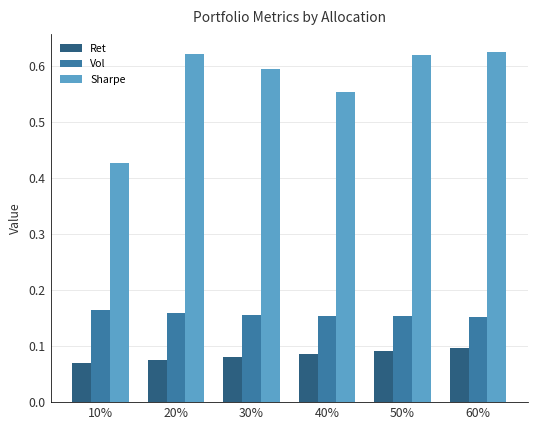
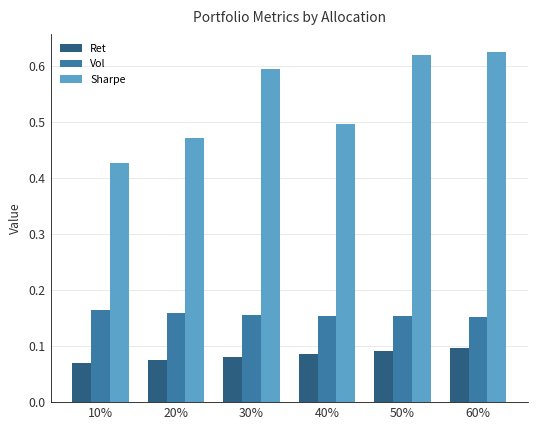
Sharpe, 20%: 0.62 -> 0.47
Sharpe, 40%: 0.55 -> 0.50
